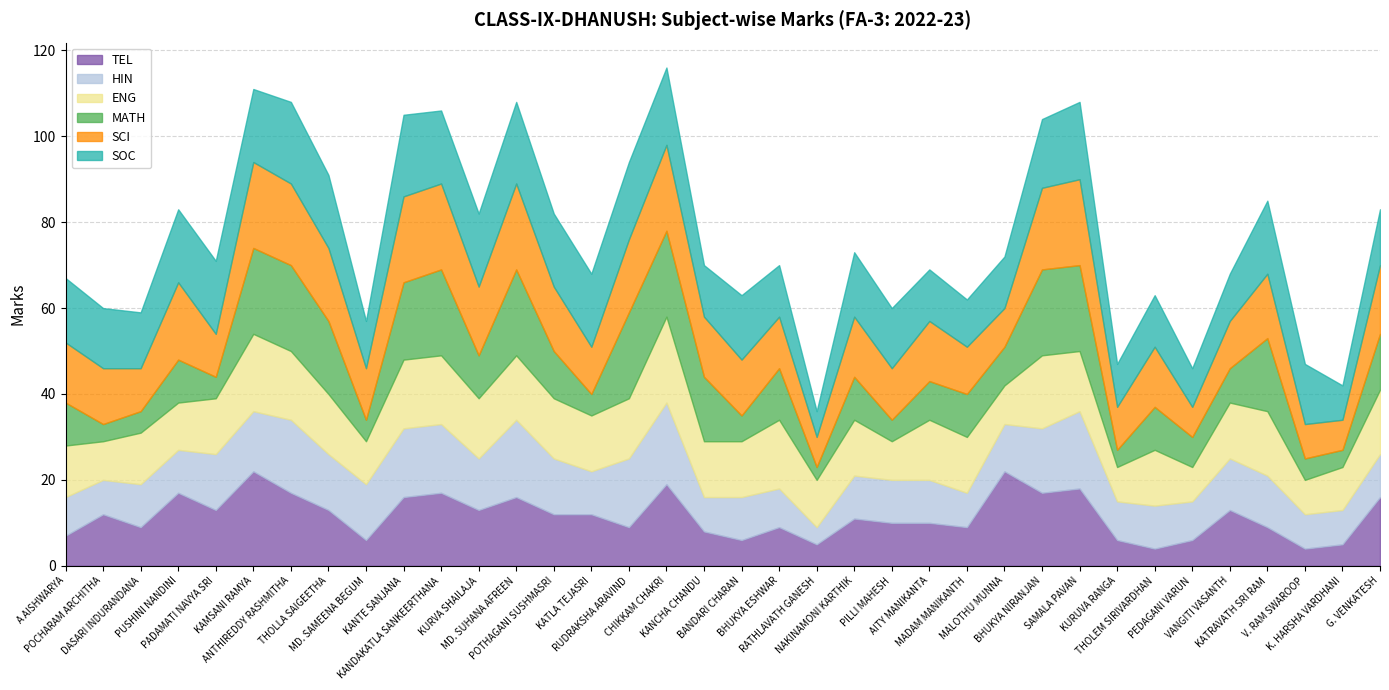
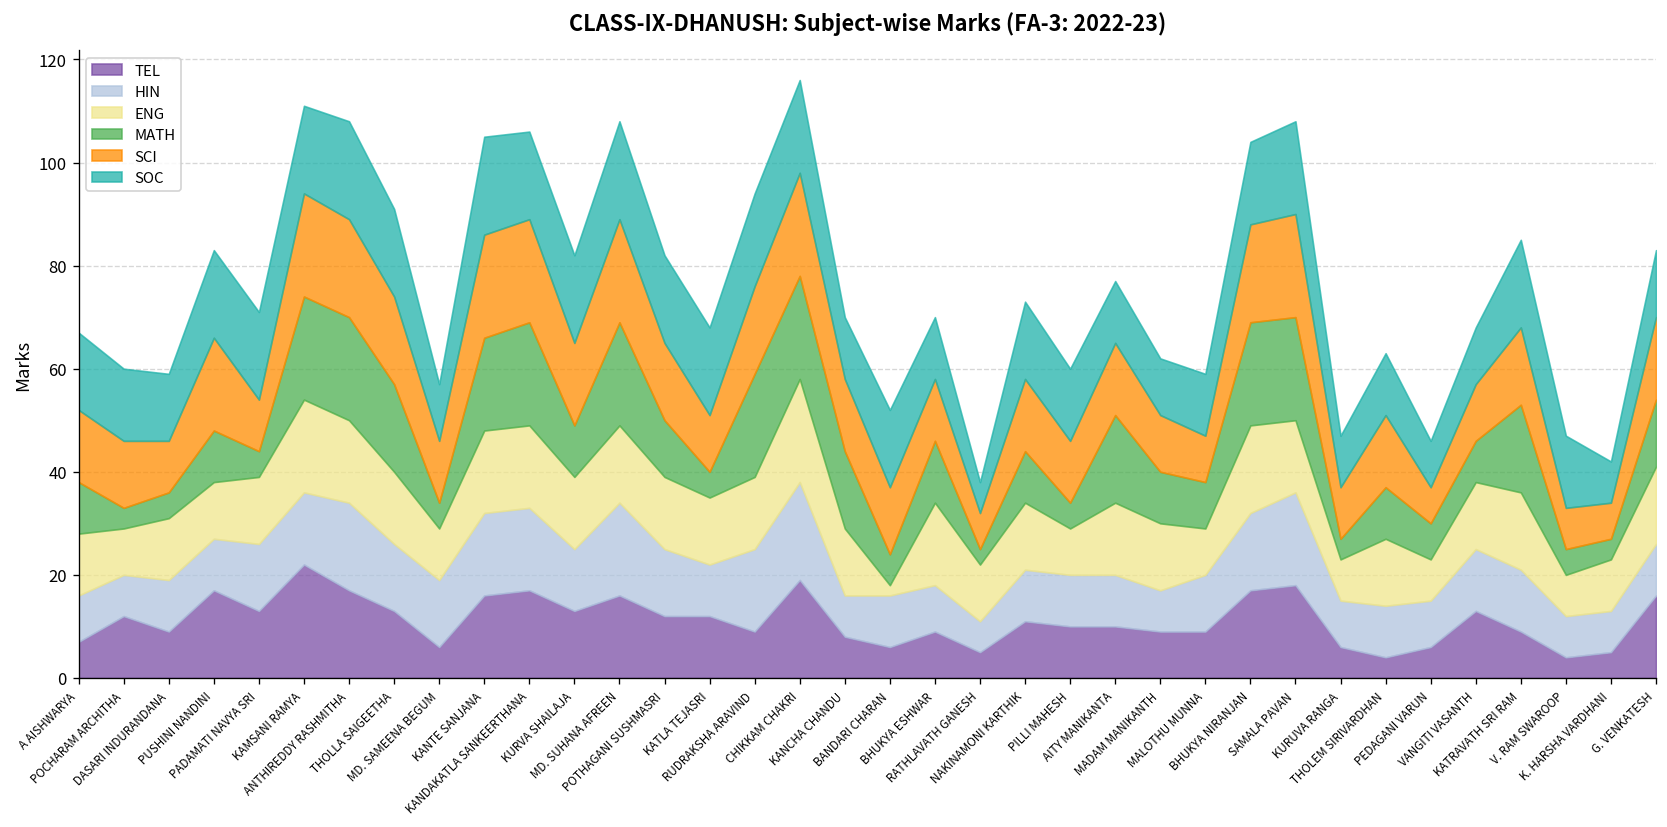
ENG, BANDARI CHARAN: 13 -> 2
HIN, RATHLAVATH GANESH: 4 -> 6
MATH, AITY MANIKANTA: 9 -> 17
TEL, MALOTHU MUNNA: 22 -> 9
